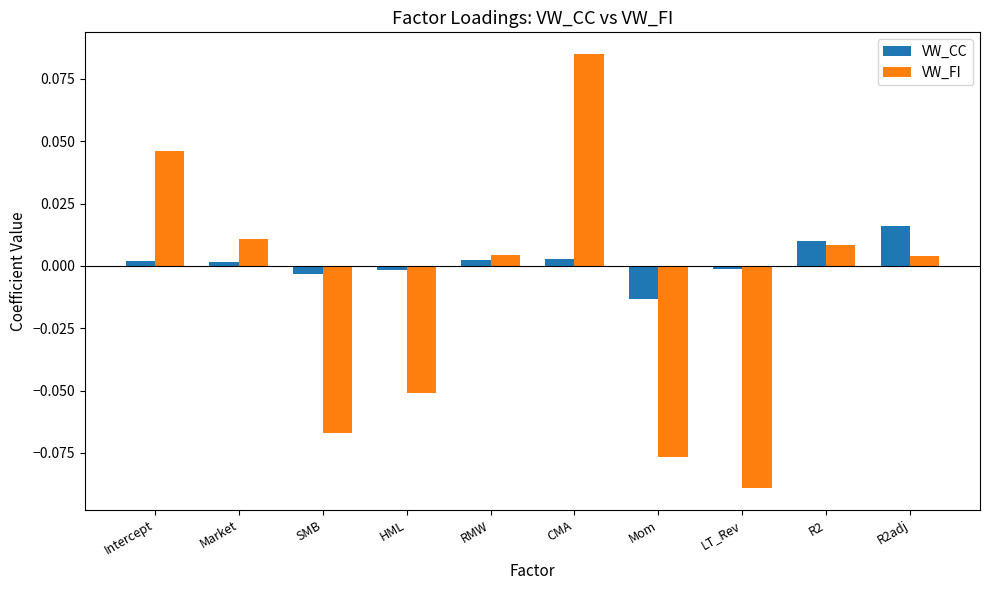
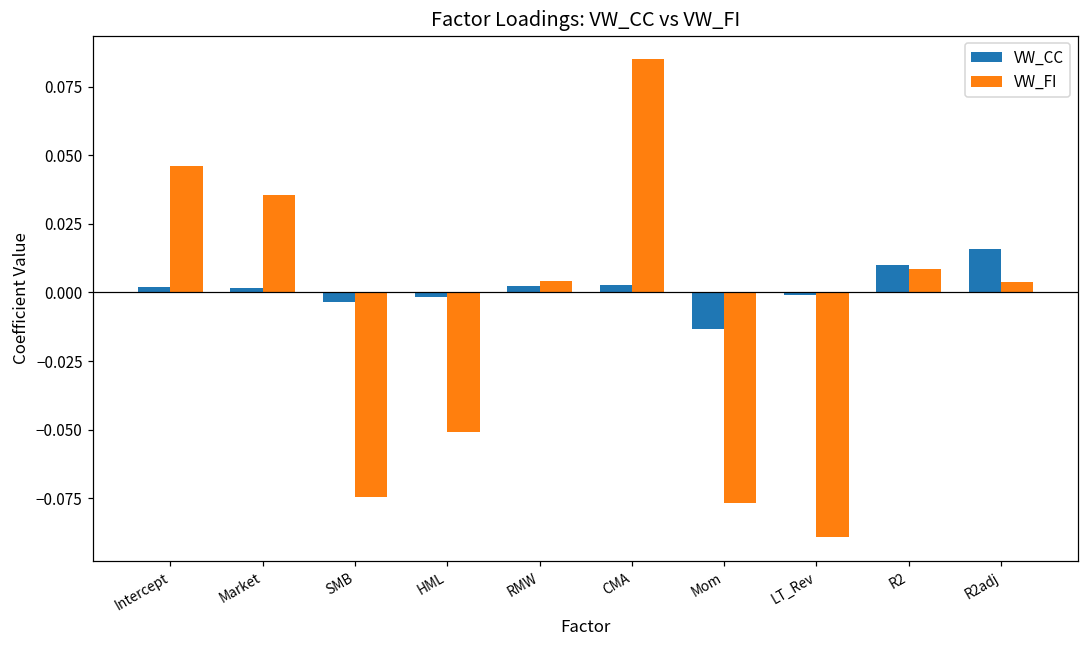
VW_FI, Market: 0.011 -> 0.035
VW_FI, SMB: -0.067 -> -0.075
